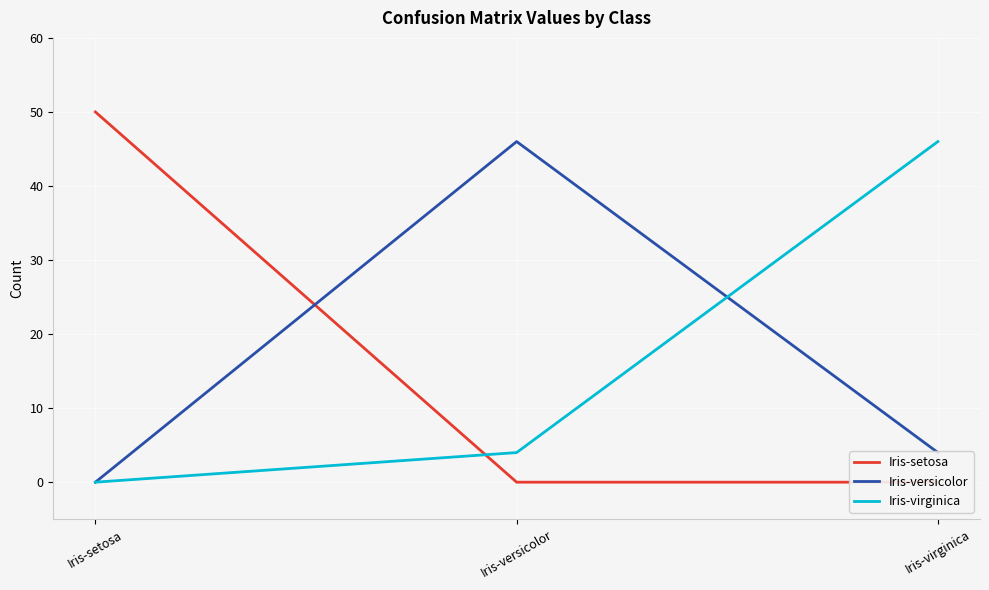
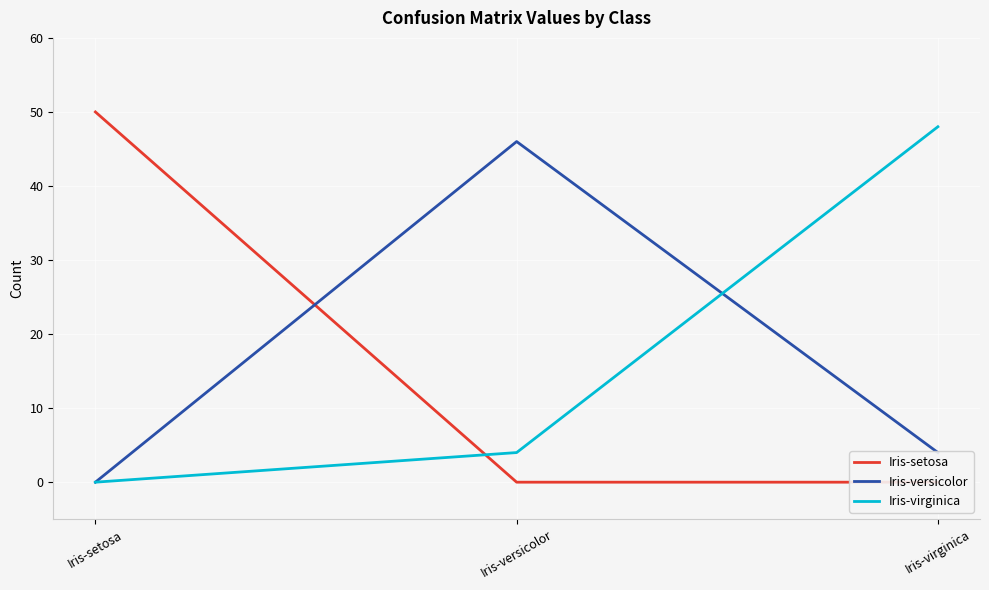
Iris-virginica, Iris-virginica: 46 -> 48
